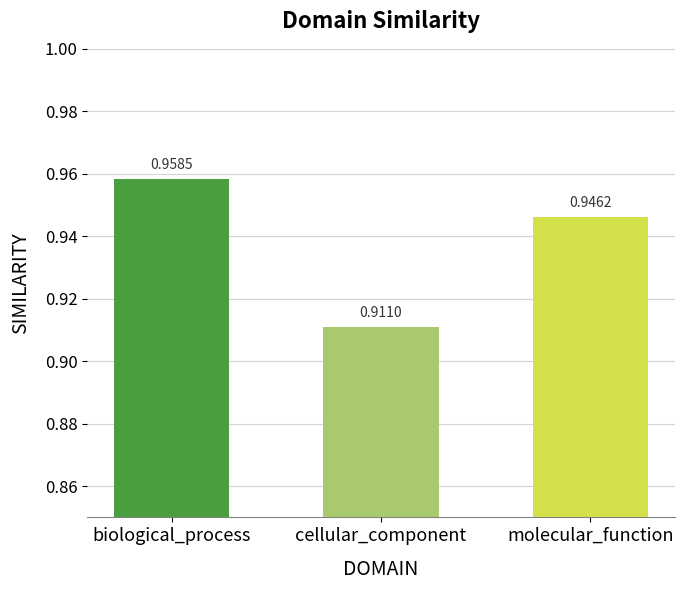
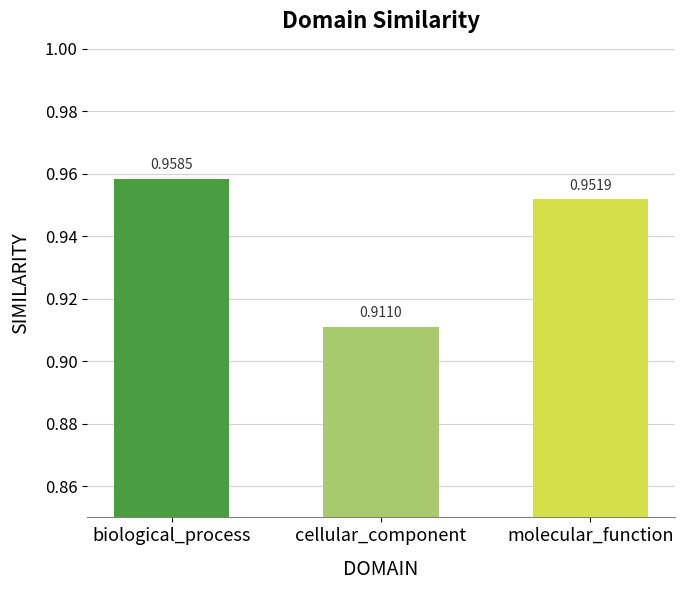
molecular_function: 0.9462 -> 0.9519
